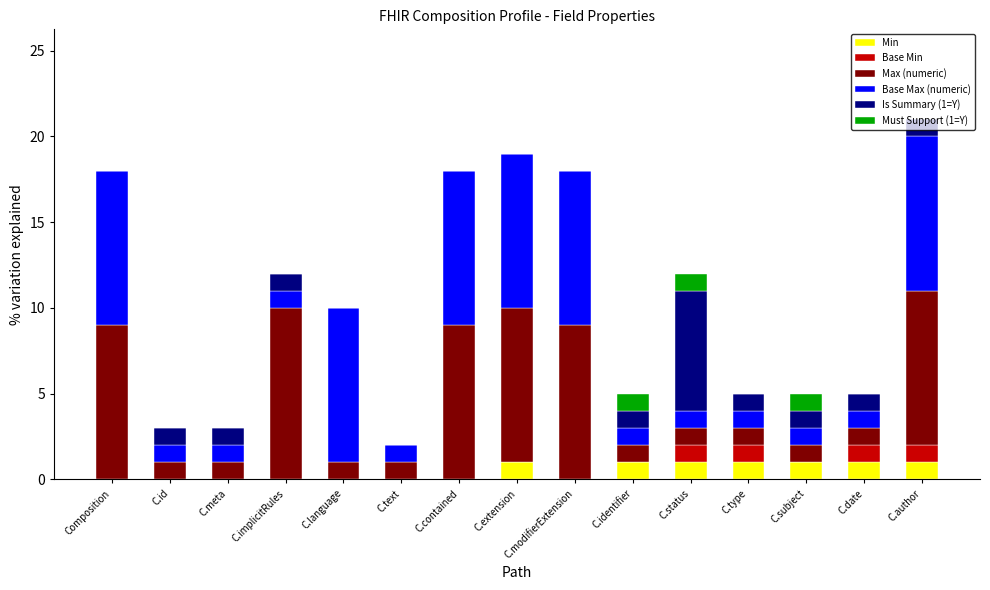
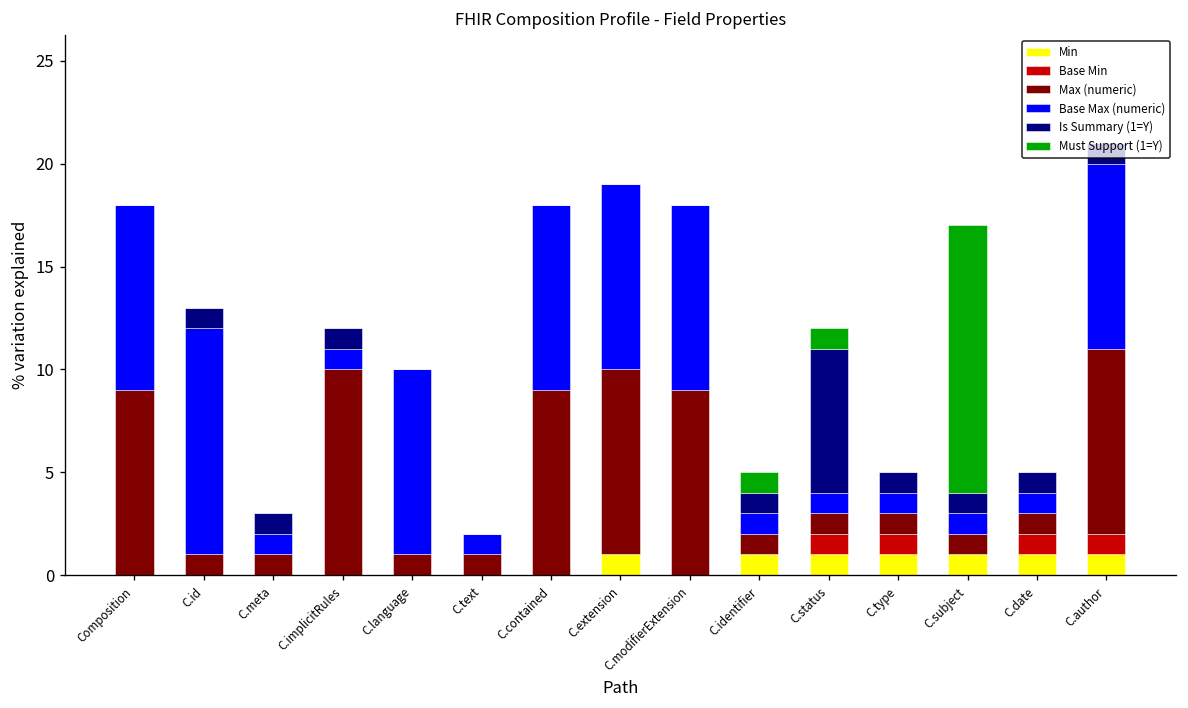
Base Max (numeric), C.id: 1 -> 11
Must Support (1=Y), C.subject: 1 -> 13
